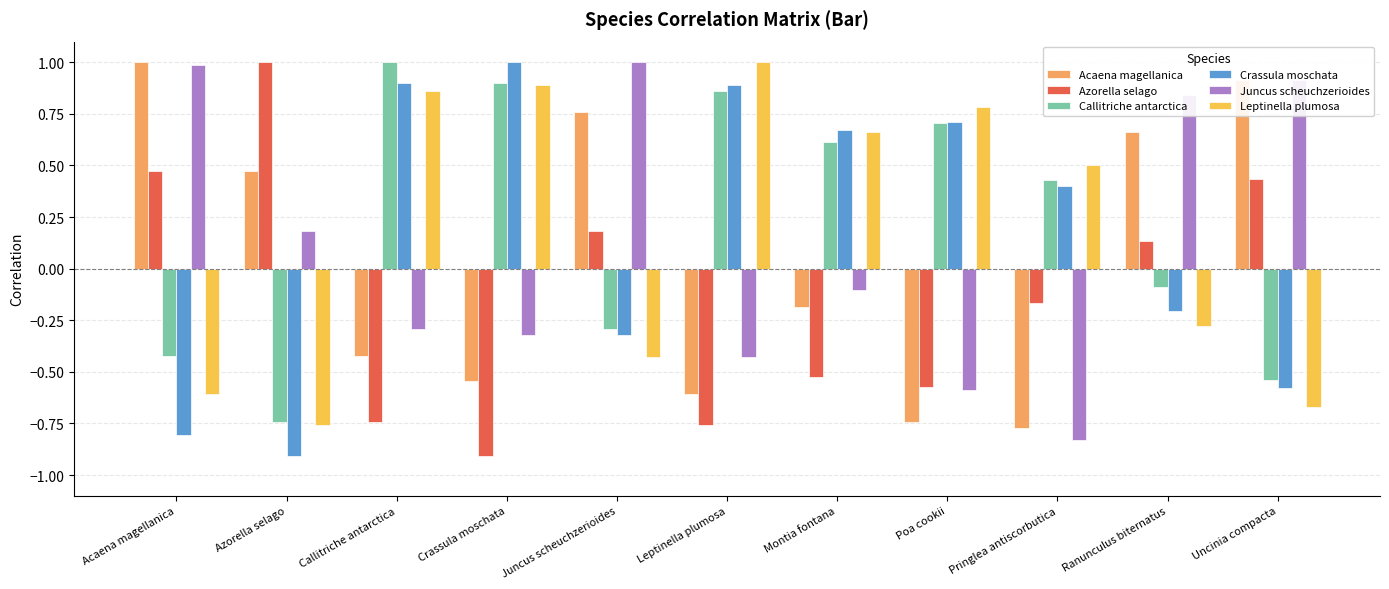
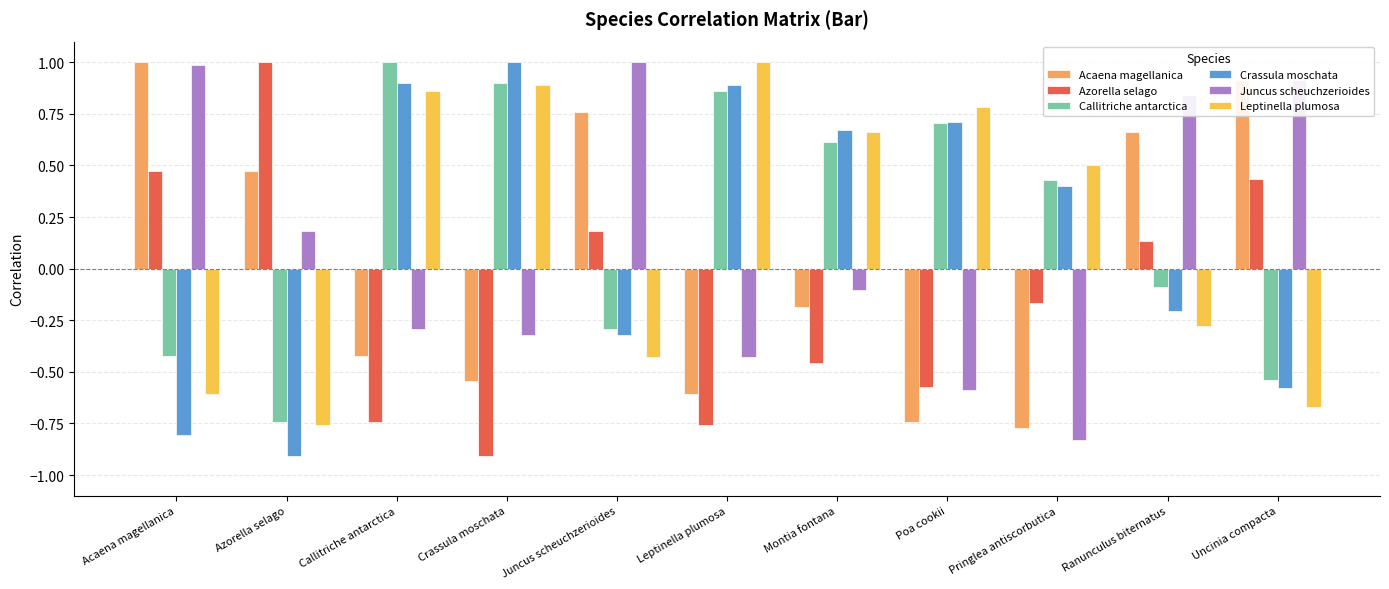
Azorella selago, Montia fontana: -0.52 -> -0.46
